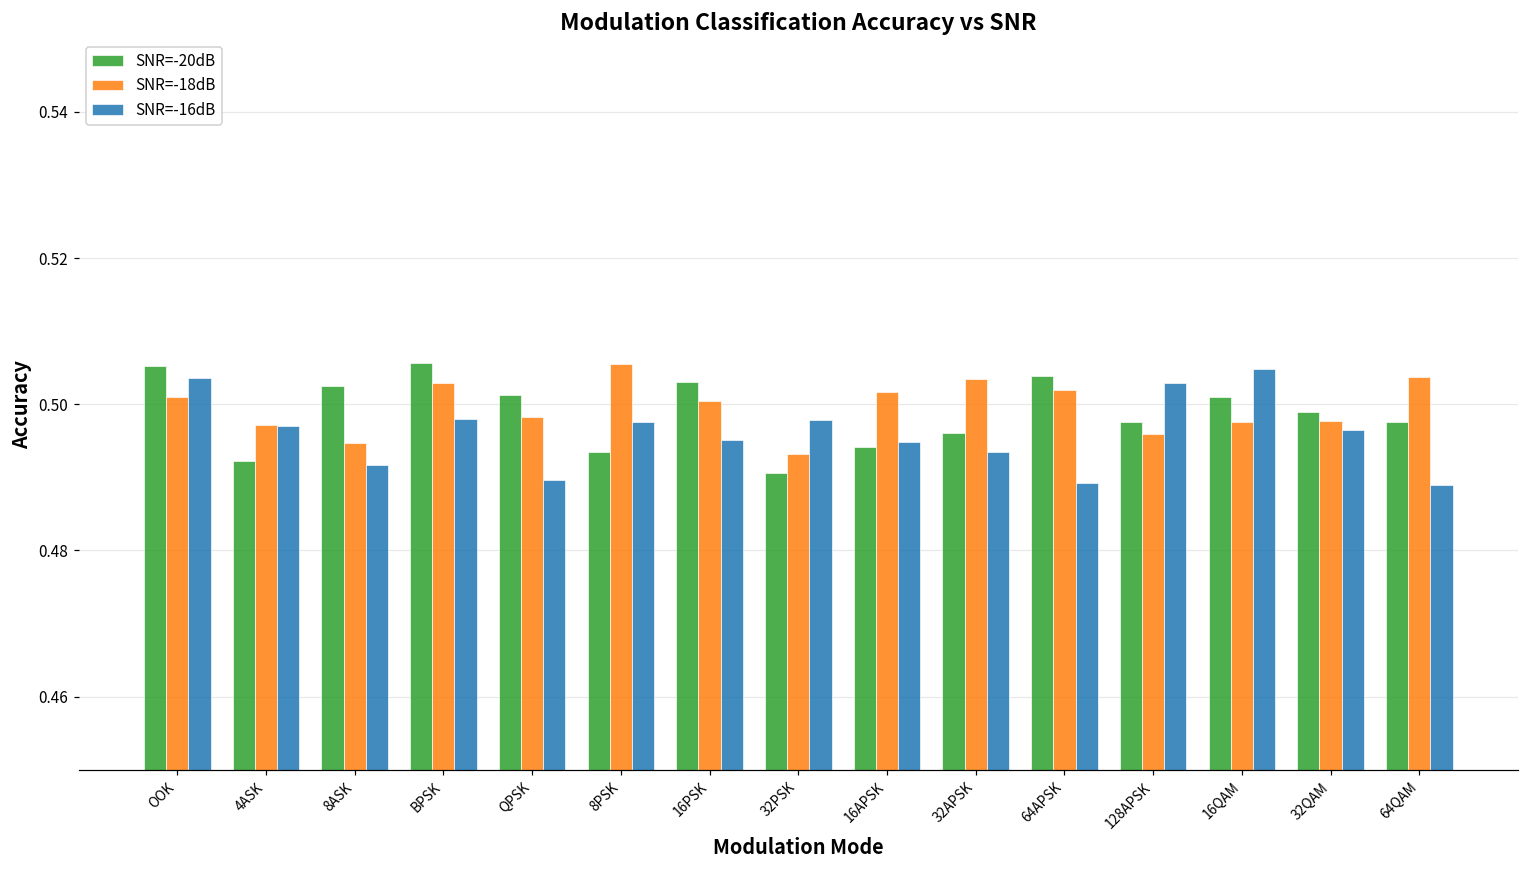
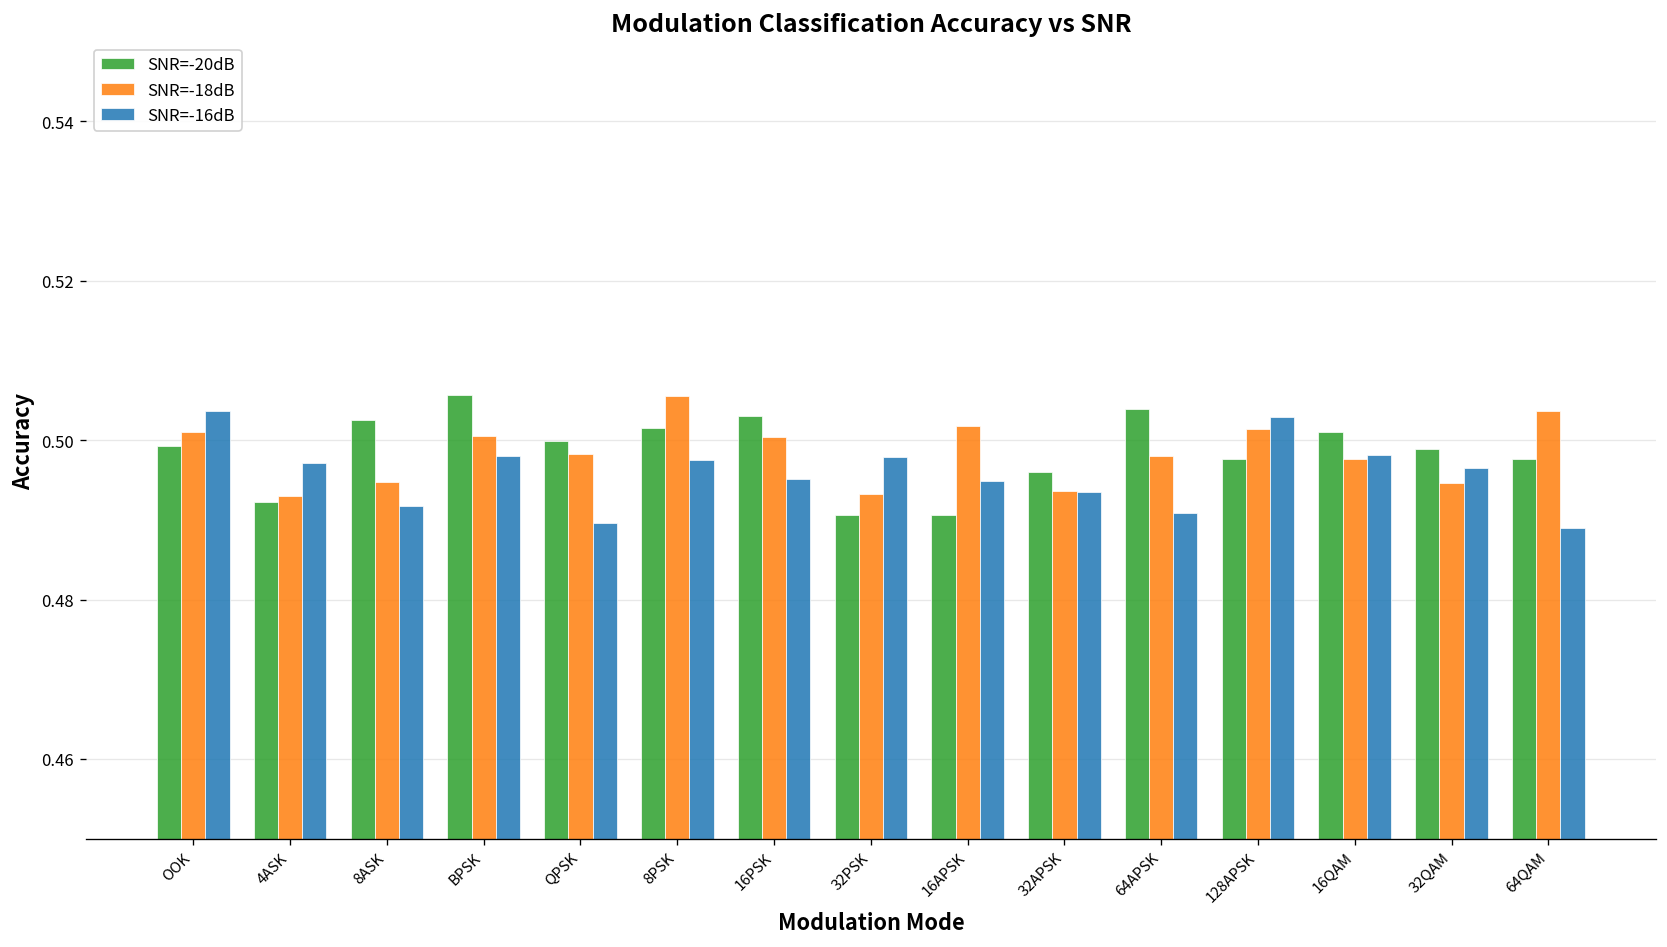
SNR=-20dB, OOK: 0.505 -> 0.499
SNR=-18dB, 4ASK: 0.497 -> 0.493
SNR=-18dB, BPSK: 0.503 -> 0.501
SNR=-20dB, QPSK: 0.501 -> 0.500
SNR=-20dB, 8PSK: 0.493 -> 0.502
SNR=-20dB, 16APSK: 0.494 -> 0.491
SNR=-18dB, 32APSK: 0.503 -> 0.494
SNR=-18dB, 64APSK: 0.502 -> 0.498
SNR=-16dB, 64APSK: 0.489 -> 0.491
SNR=-18dB, 128APSK: 0.496 -> 0.501
SNR=-16dB, 16QAM: 0.505 -> 0.498
SNR=-18dB, 32QAM: 0.498 -> 0.495
